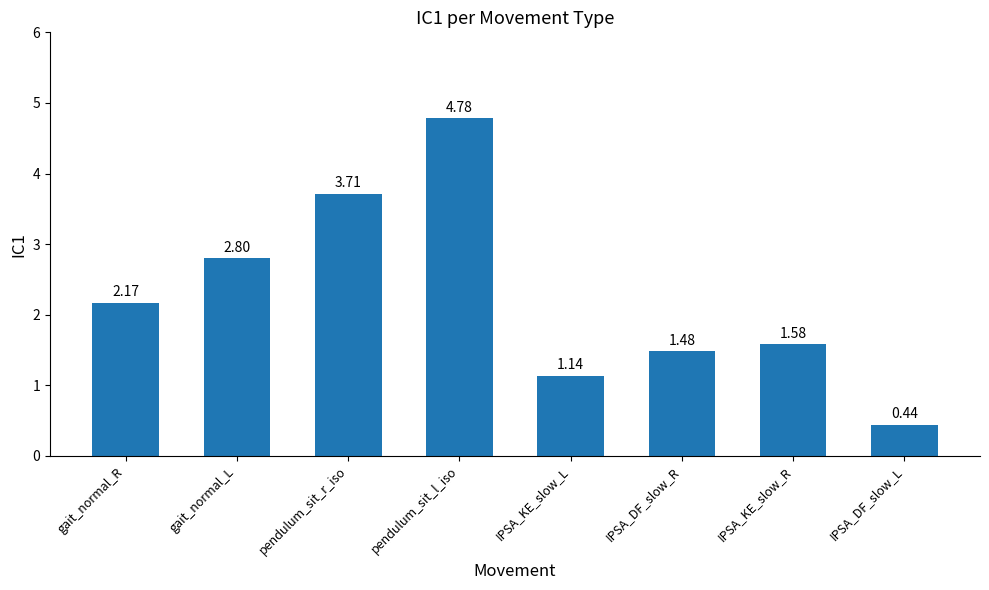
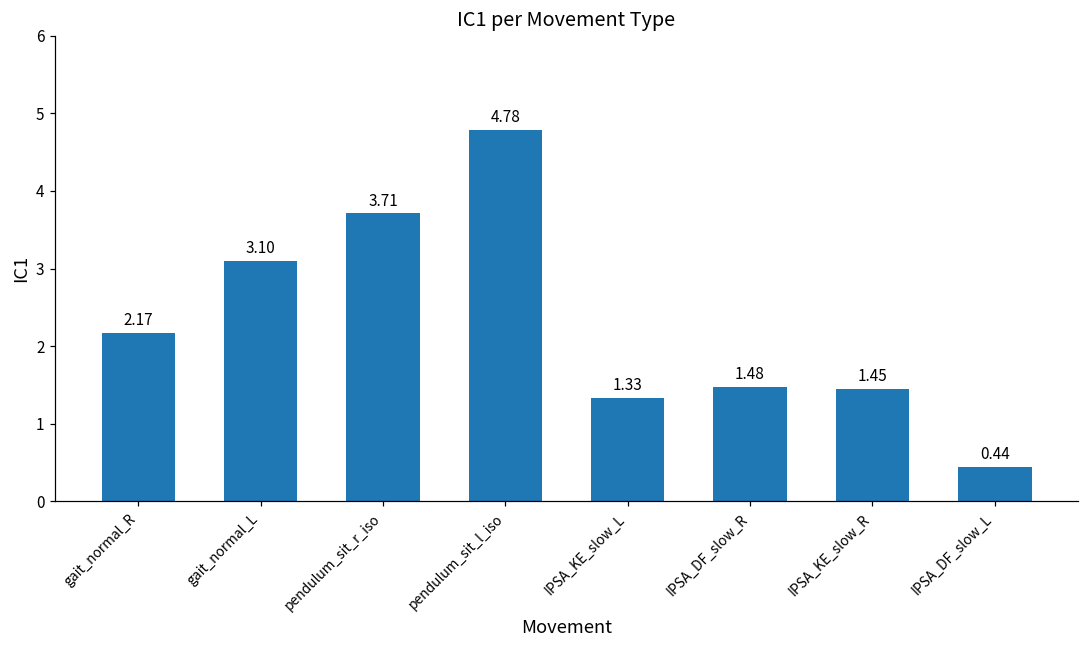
gait_normal_L: 2.80 -> 3.10
IPSA_KE_slow_L: 1.14 -> 1.33
IPSA_KE_slow_R: 1.58 -> 1.45
